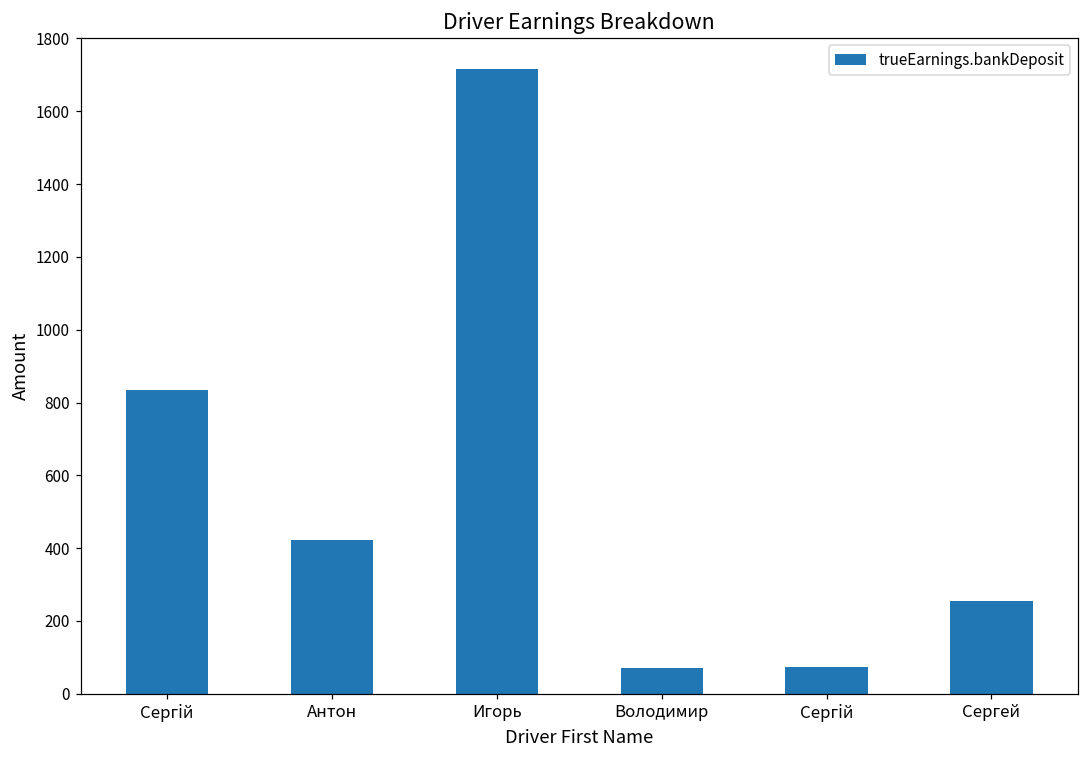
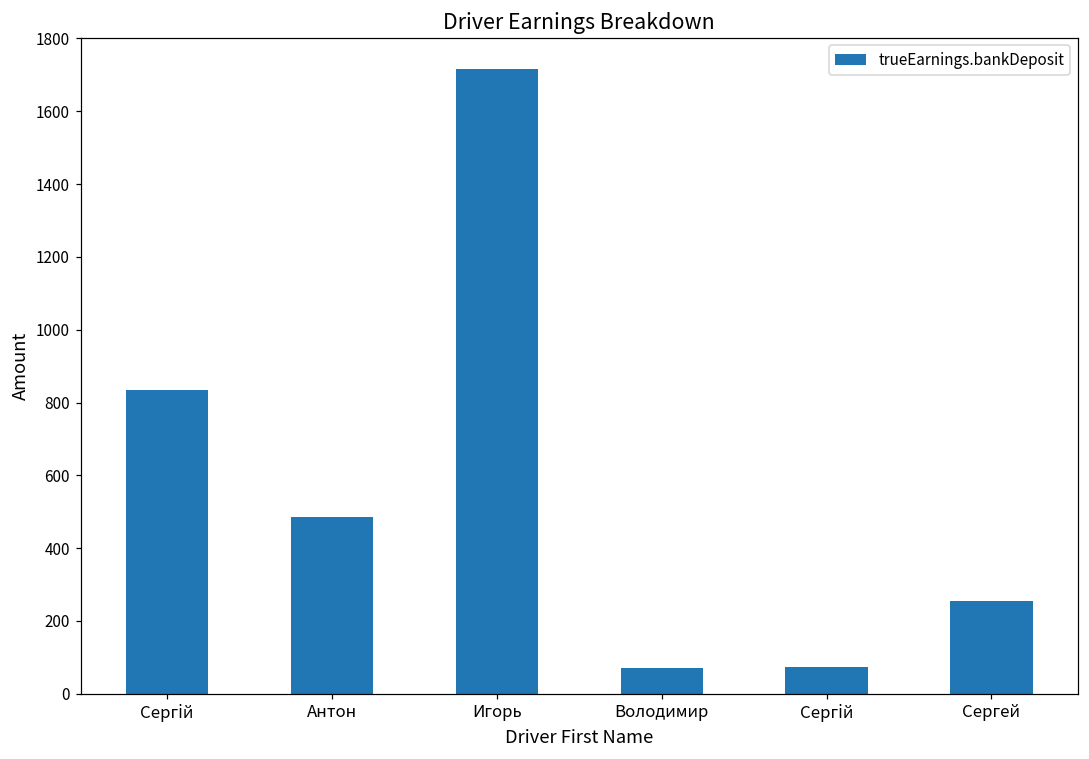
Антон: 420 -> 490
